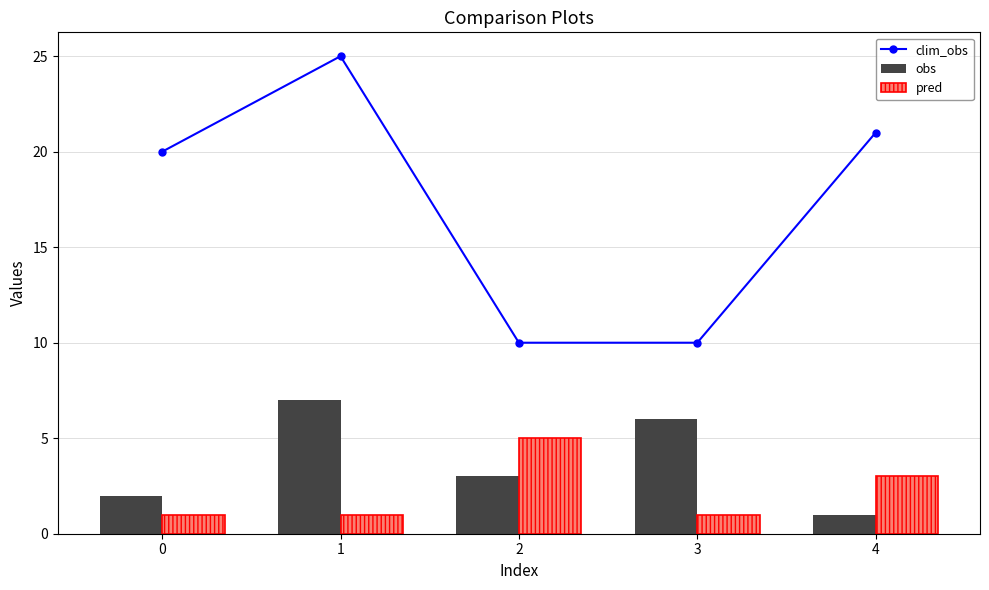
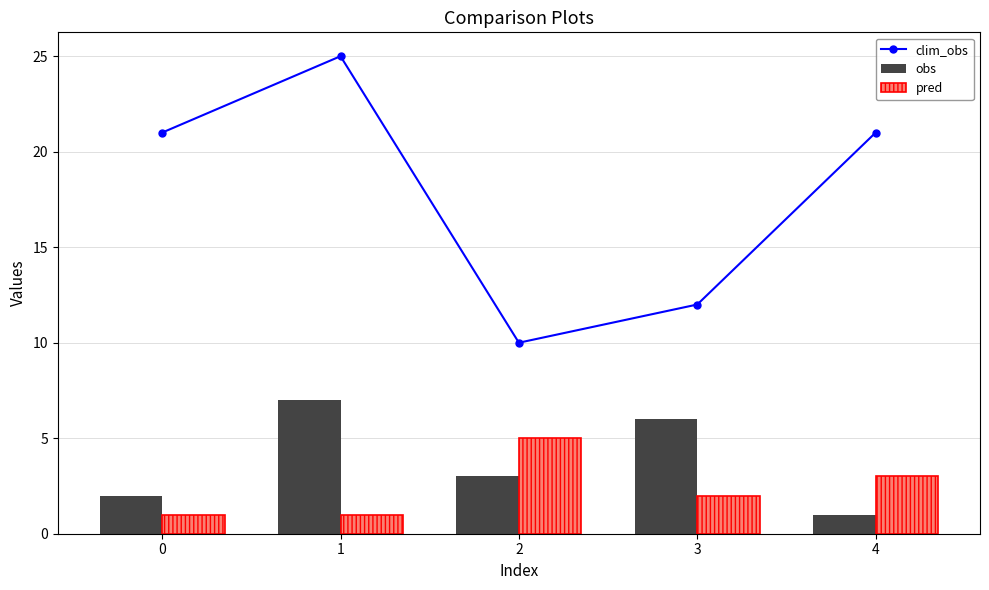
clim_obs, 0: 20 -> 21
clim_obs, 3: 10 -> 12
pred, 3: 1 -> 2
